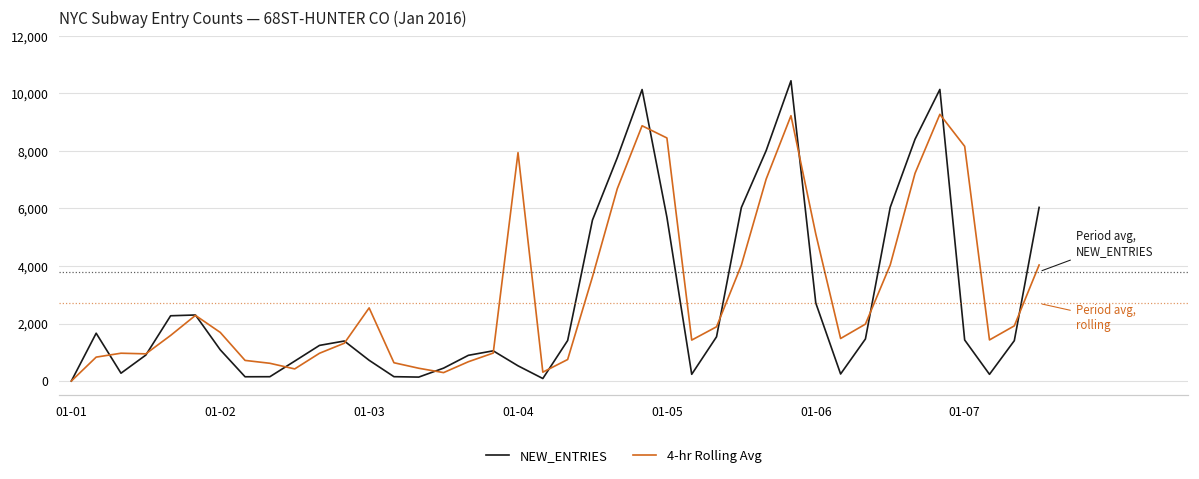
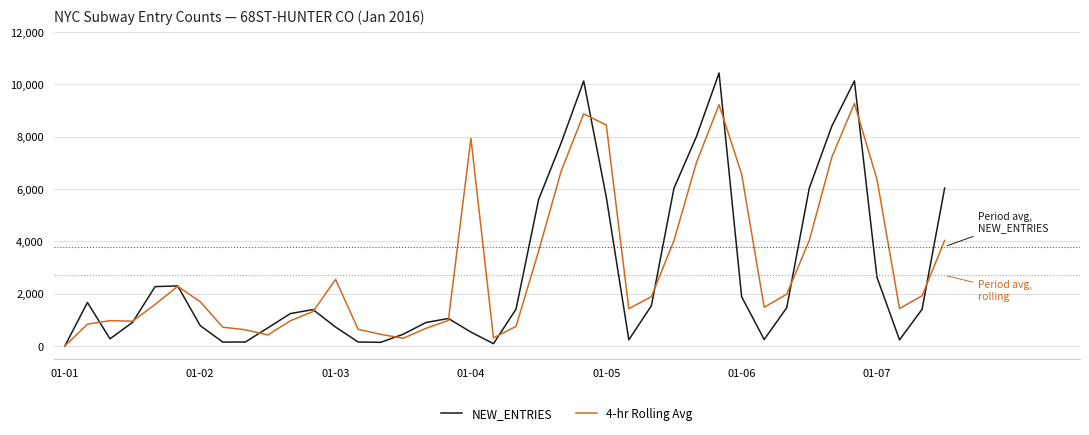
NEW_ENTRIES, 01-02: 1,100 -> 800
NEW_ENTRIES, 01-06: 2,700 -> 1,900
4-hr Rolling Avg, 01-06: 5,100 -> 6,600
NEW_ENTRIES, 01-07: 1,400 -> 2,600
4-hr Rolling Avg, 01-07: 8,200 -> 6,400
